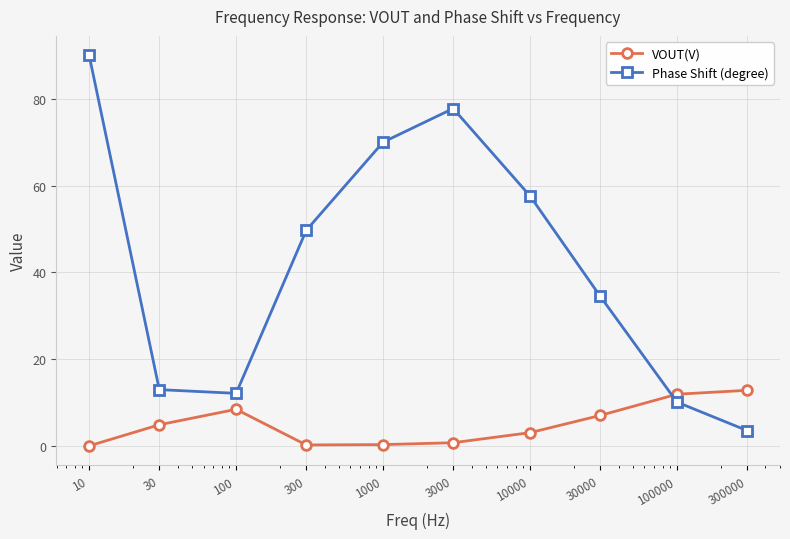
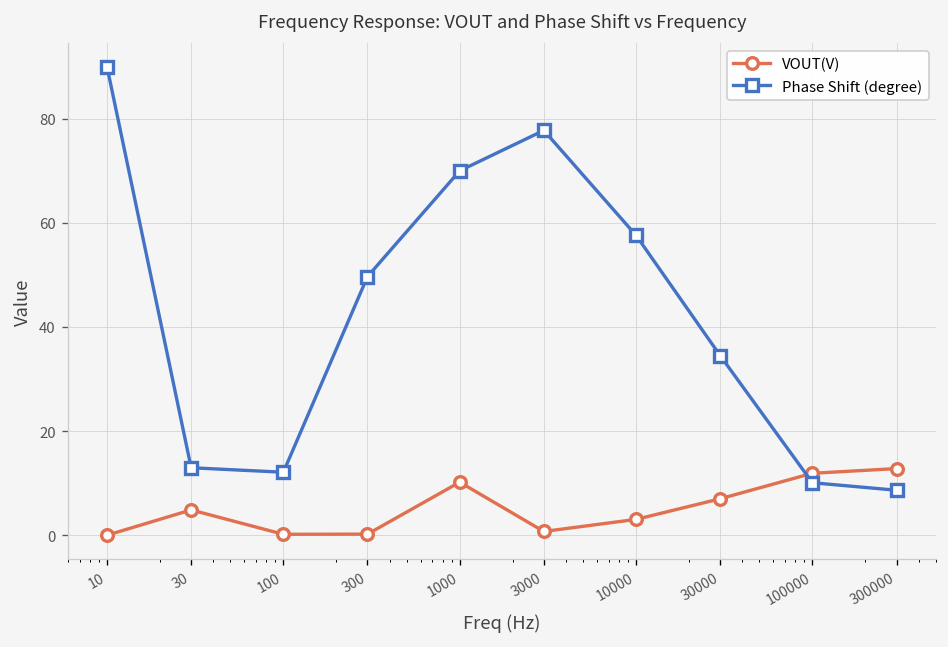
VOUT(V), 100: 8 -> 0
VOUT(V), 1000: 0 -> 10
Phase Shift (degree), 300000: 4 -> 9
